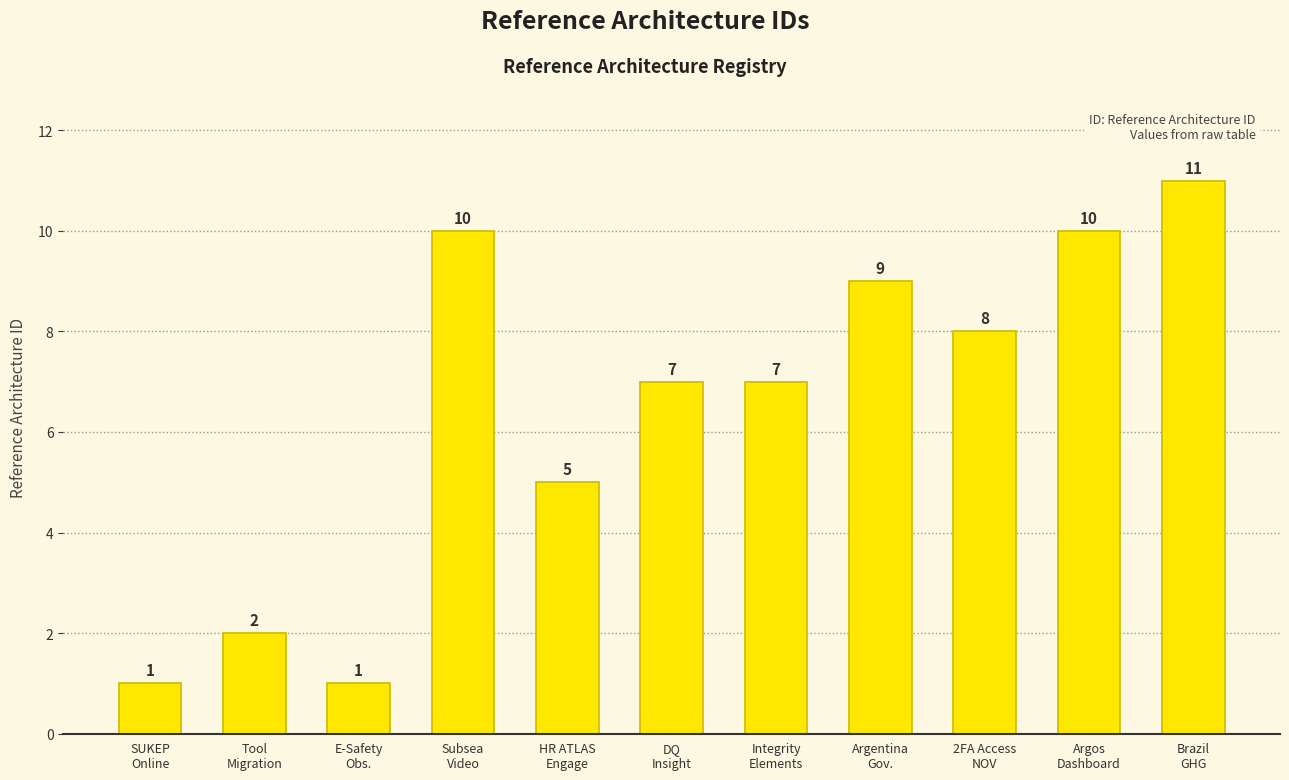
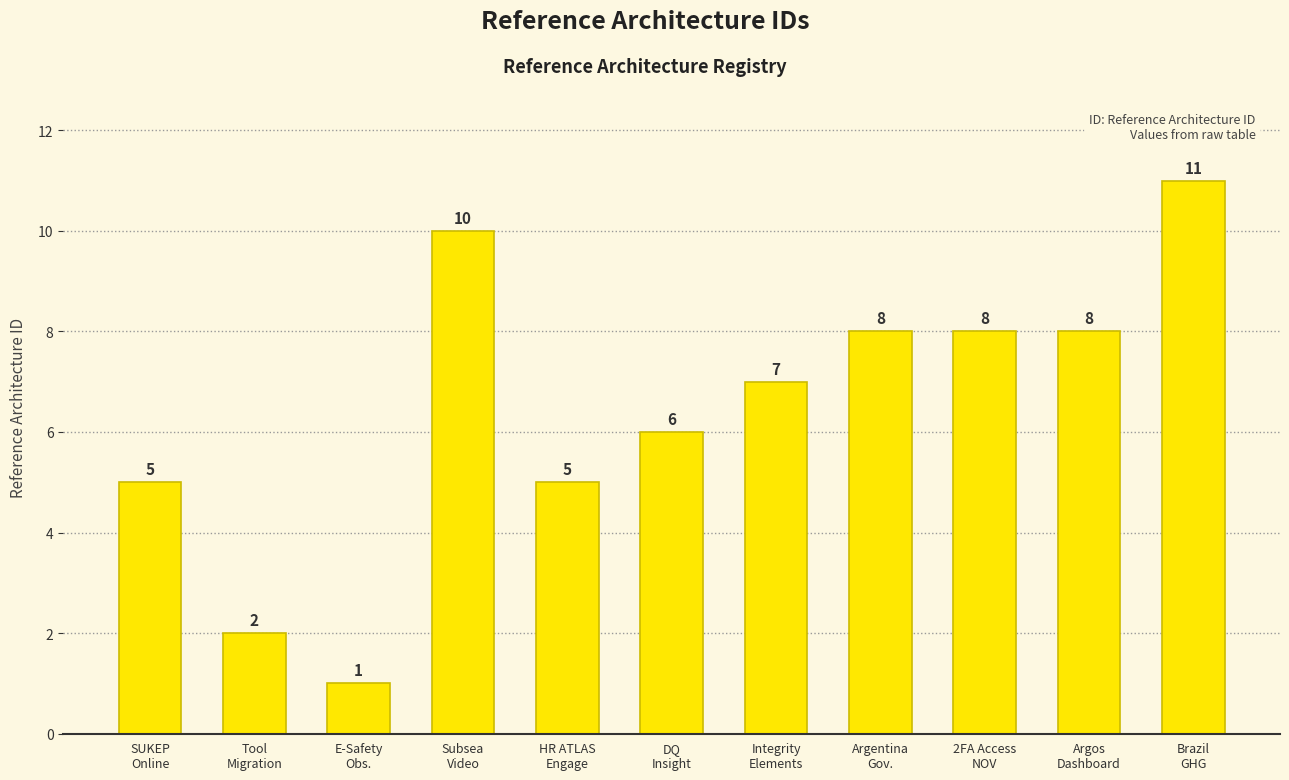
SUKEP Online: 1 -> 5
DQ Insight: 7 -> 6
Argentina Gov.: 9 -> 8
Argos Dashboard: 10 -> 8
